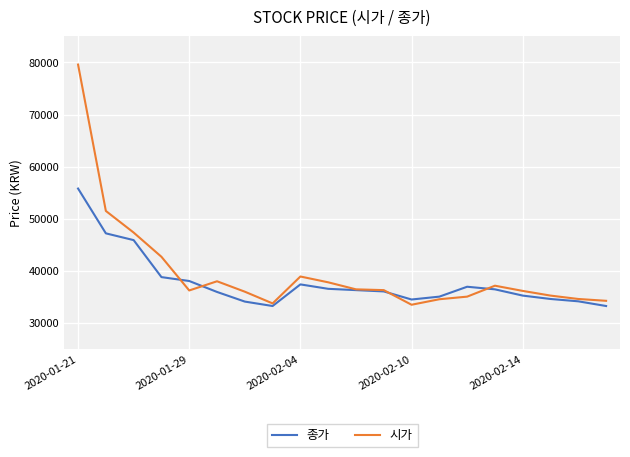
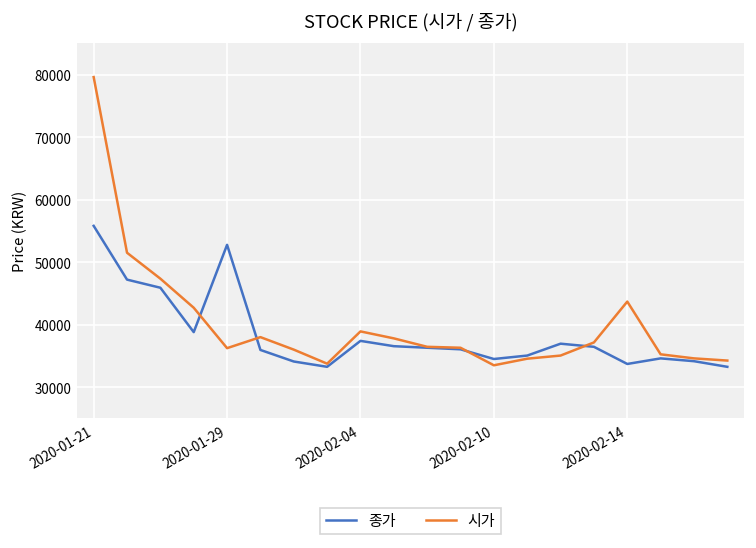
종가, 2020-01-29: 38000 -> 53000
종가, 2020-02-14: 35000 -> 34000
시가, 2020-02-14: 36000 -> 44000
